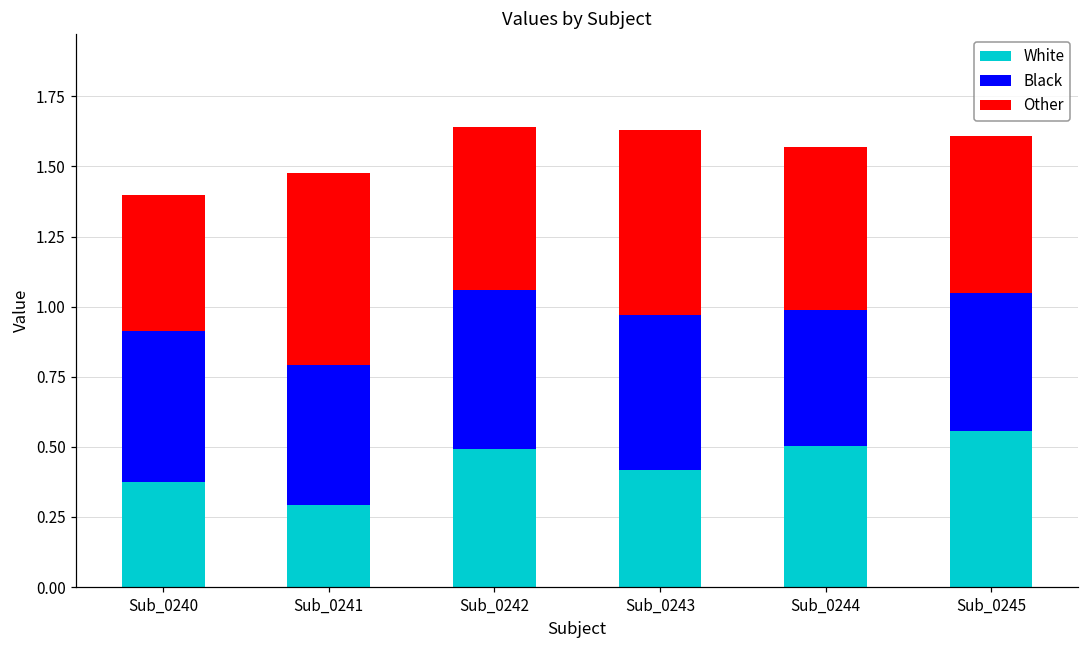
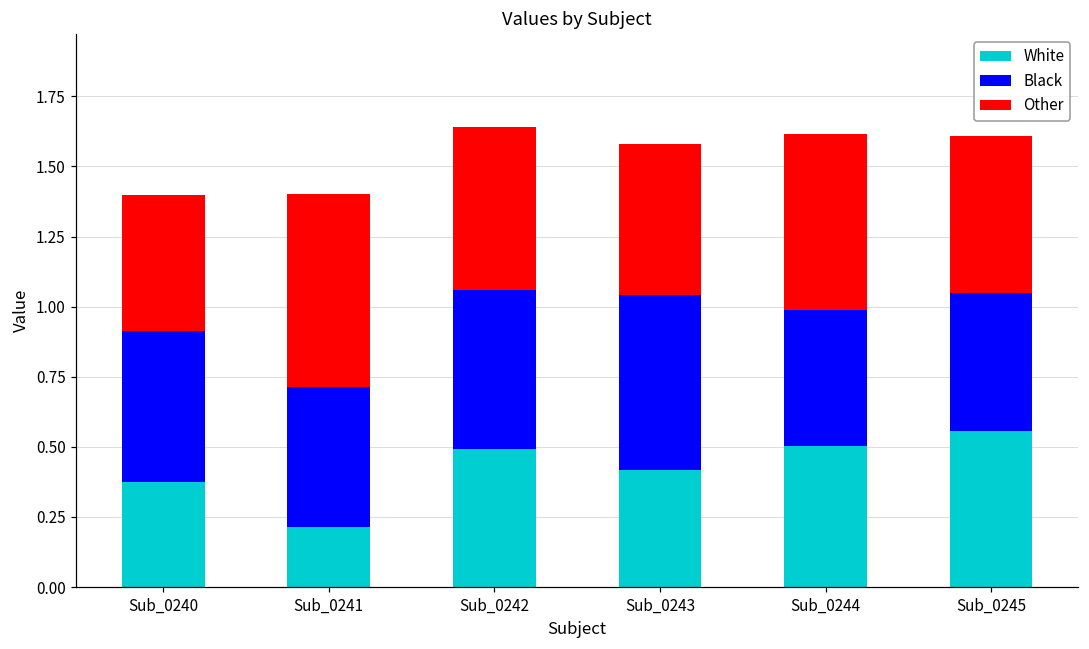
White, Sub_0241: 0.29 -> 0.22
Black, Sub_0243: 0.55 -> 0.62
Other, Sub_0243: 0.66 -> 0.54
Other, Sub_0244: 0.58 -> 0.63
